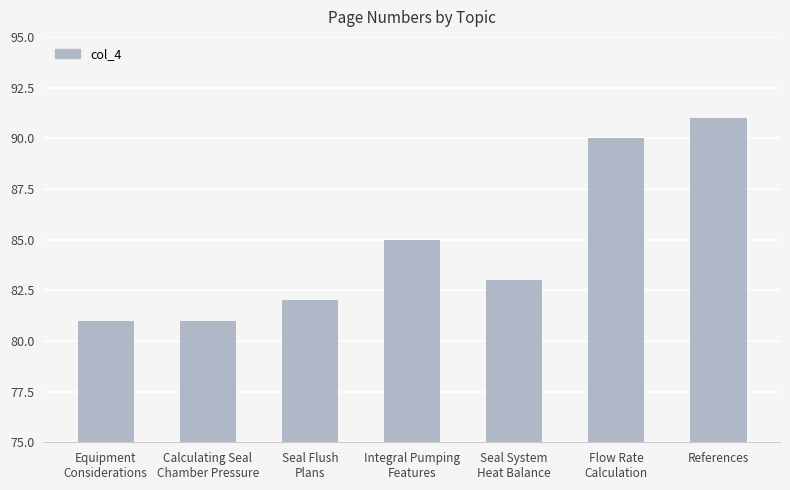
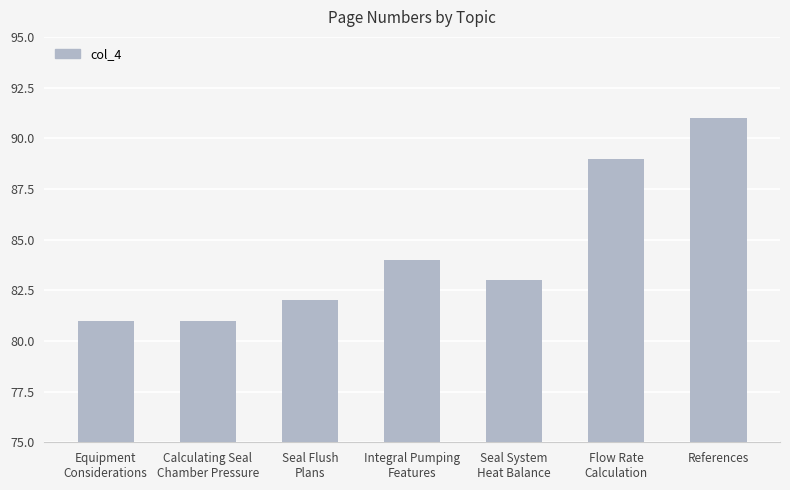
Integral Pumping Features: 85 -> 84
Flow Rate Calculation: 90 -> 89
